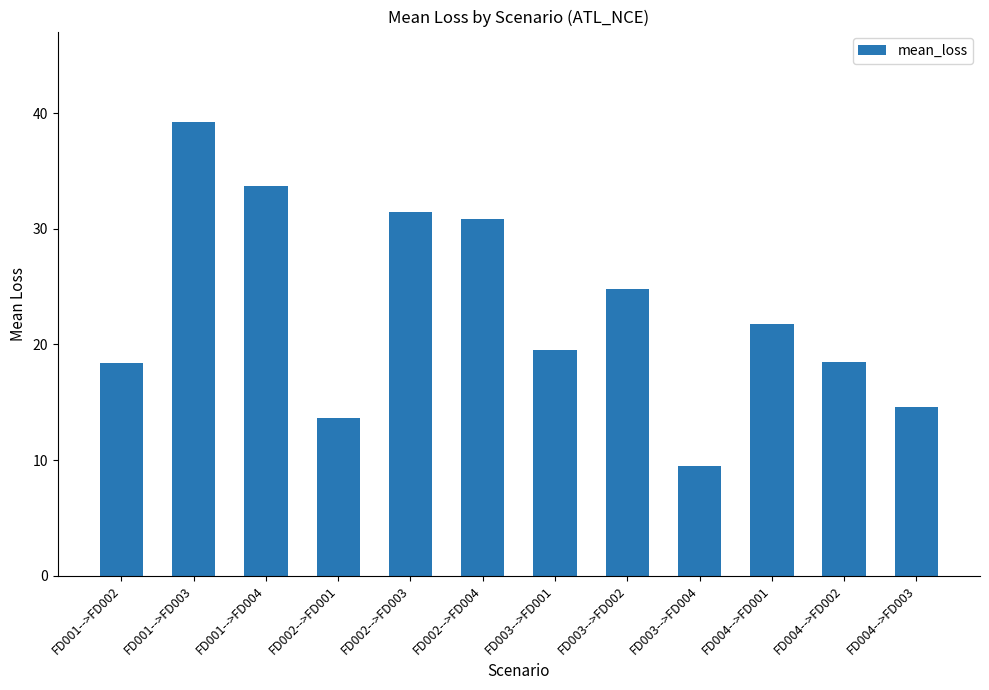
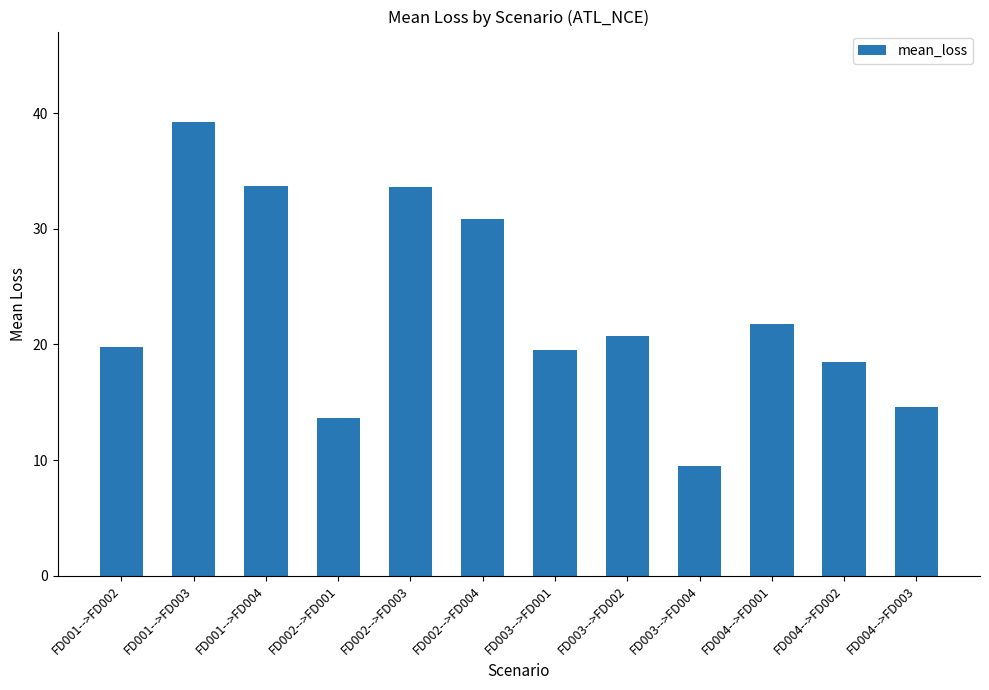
FD001-->FD002: 18.4 -> 19.7
FD002-->FD003: 31.5 -> 33.6
FD003-->FD002: 24.8 -> 20.7
